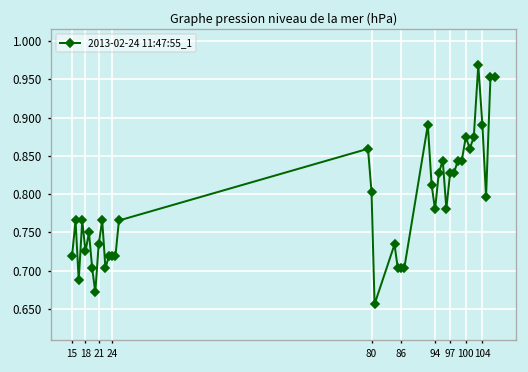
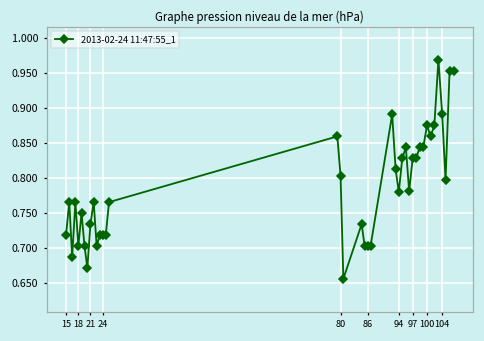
18: 0.73 -> 0.70
